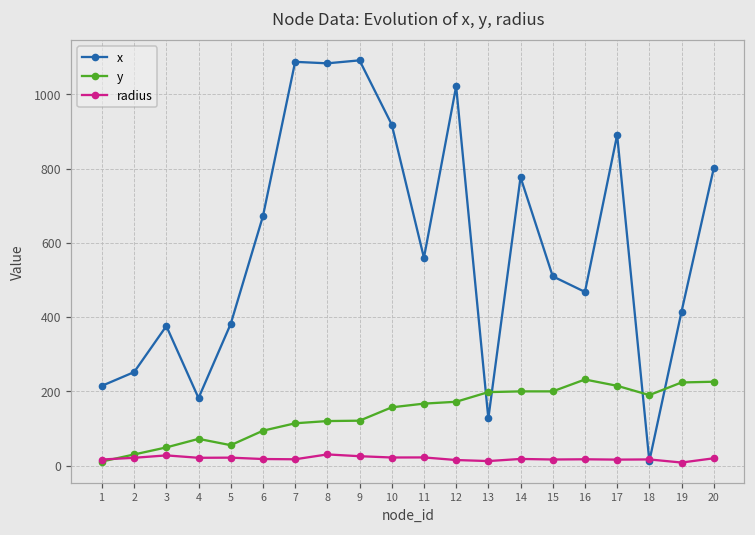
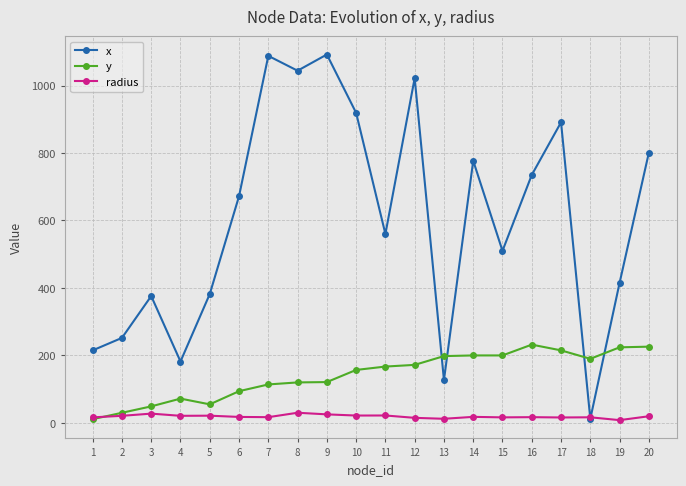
x, 8: 1080 -> 1040
x, 16: 470 -> 740
